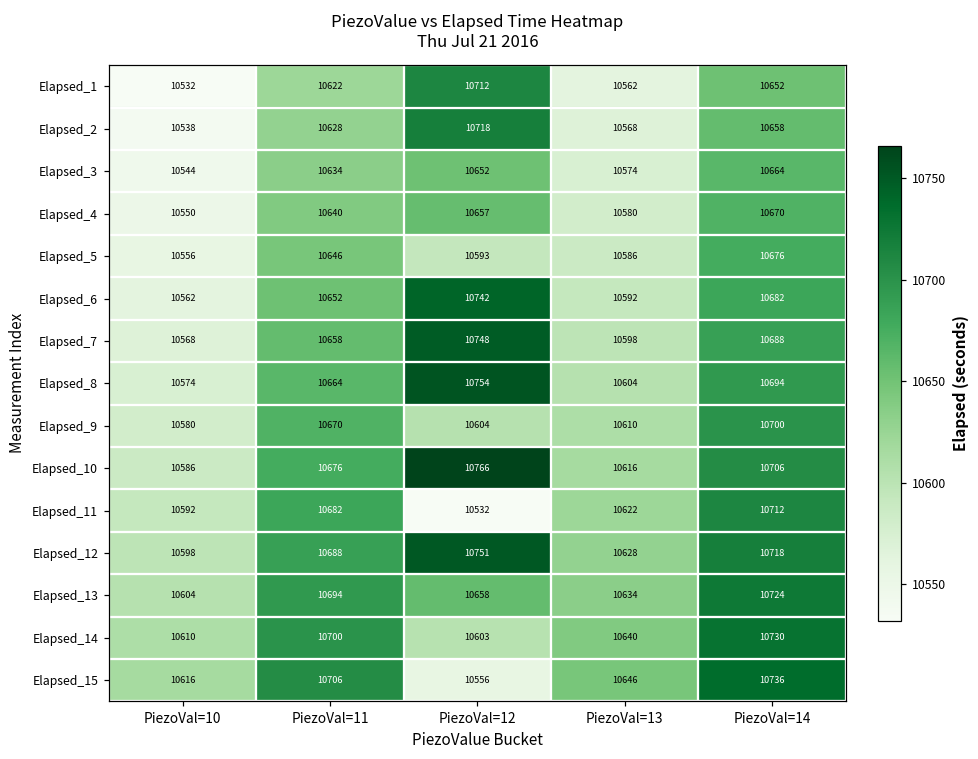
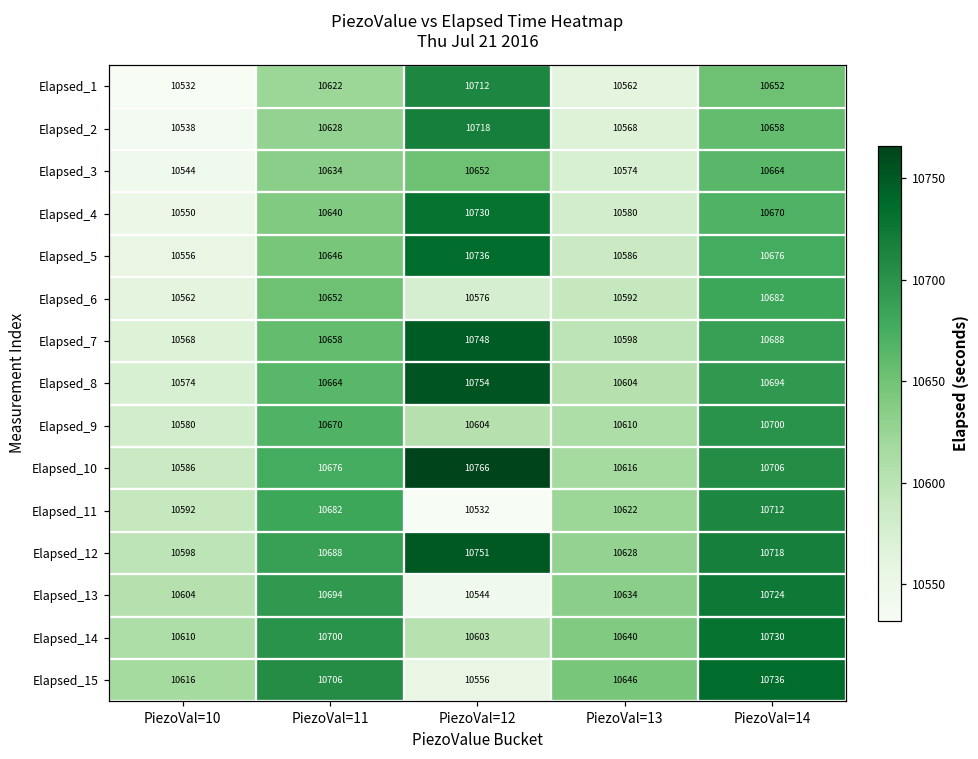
Elapsed_4, PiezoVal=12: 10657 -> 10730
Elapsed_5, PiezoVal=12: 10593 -> 10736
Elapsed_6, PiezoVal=12: 10742 -> 10576
Elapsed_13, PiezoVal=12: 10658 -> 10544
